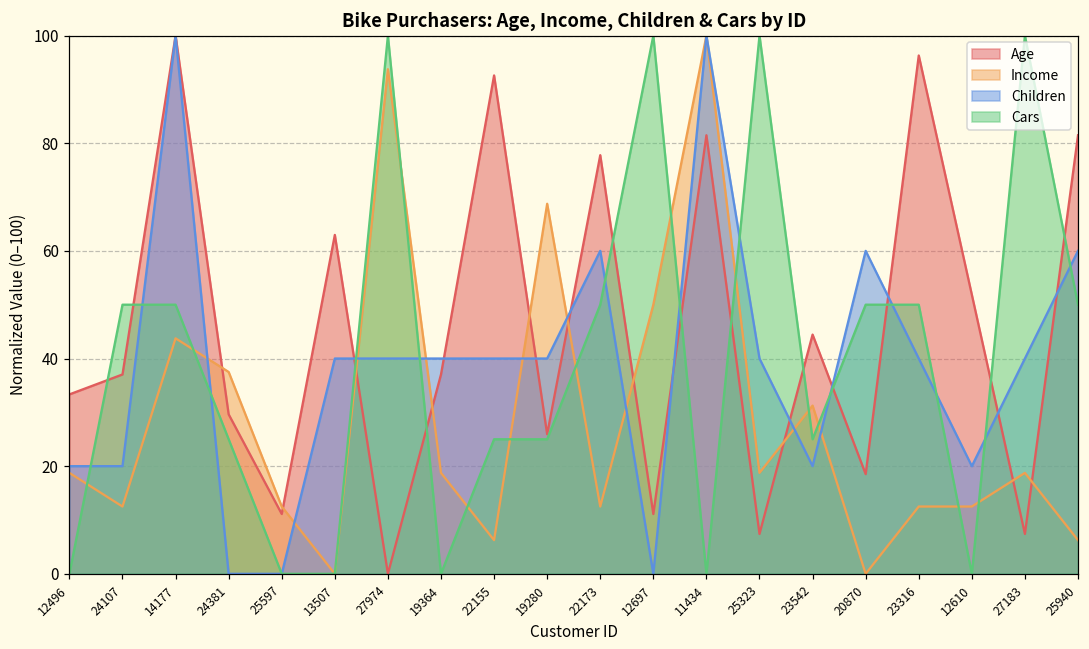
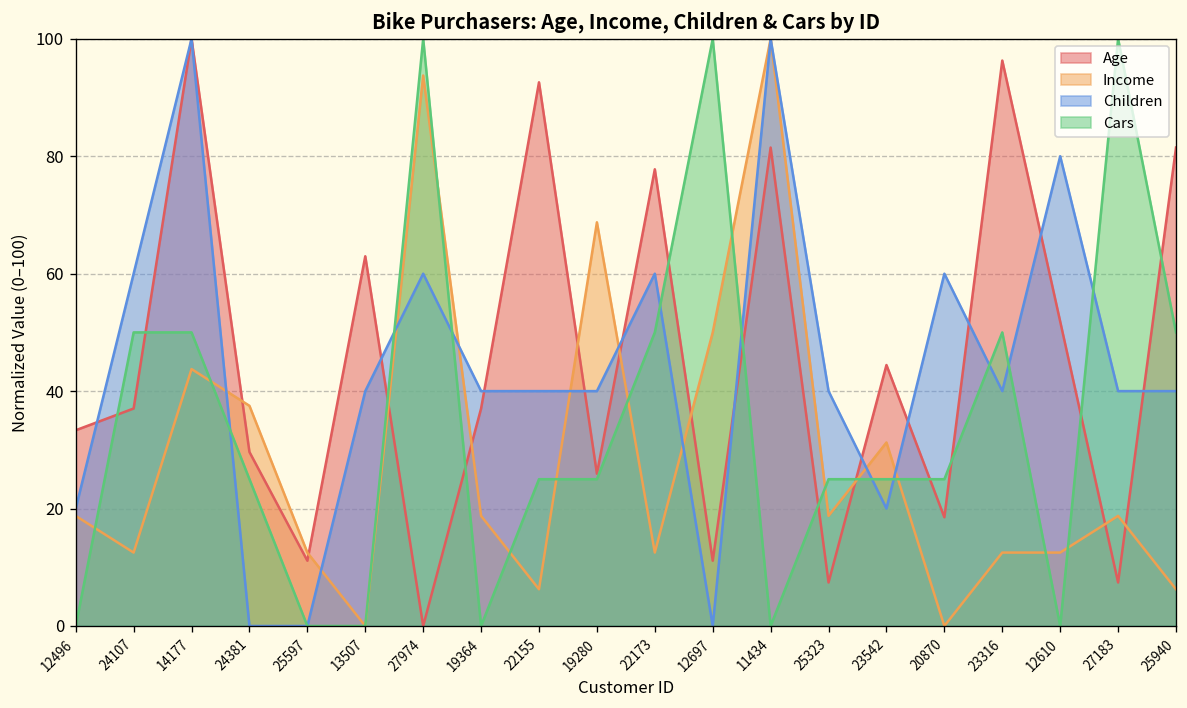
Children, 24107: 20 -> 60
Children, 27974: 40 -> 60
Cars, 25323: 100 -> 25
Cars, 20870: 50 -> 25
Children, 12610: 20 -> 80
Children, 25940: 60 -> 40
